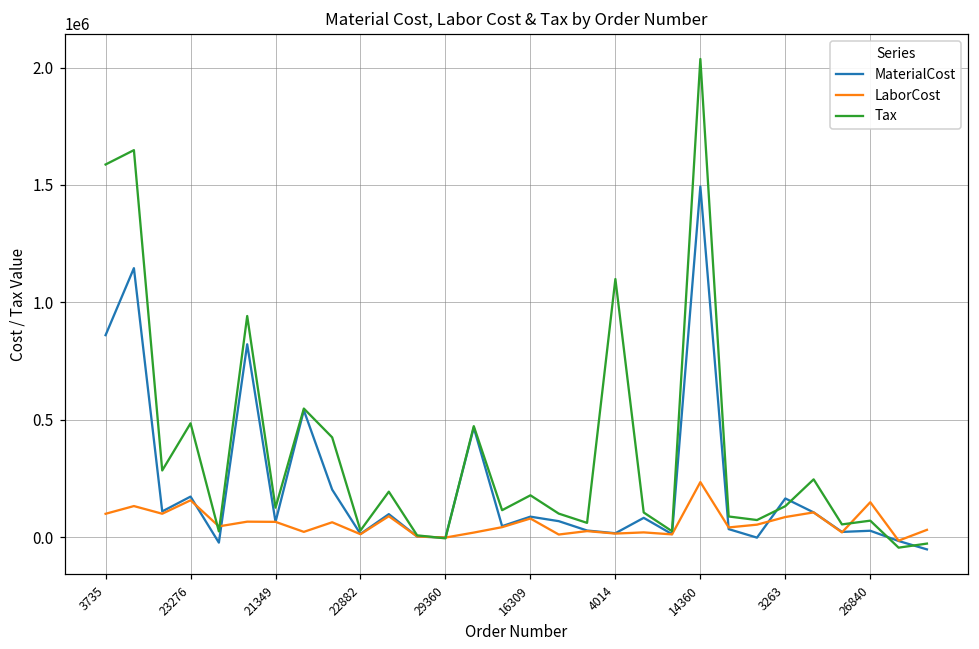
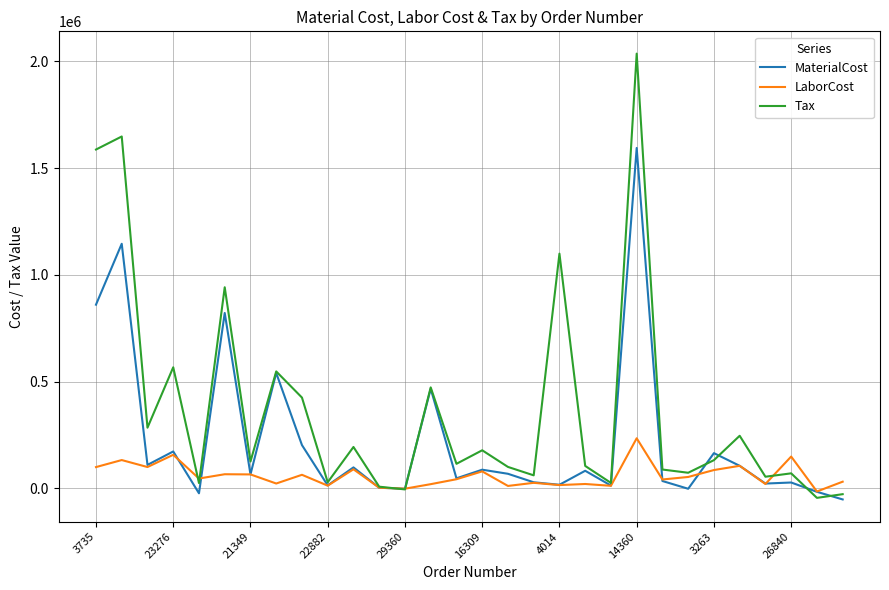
Tax, 23276: 480000 -> 570000
MaterialCost, 14360: 1490000 -> 1590000
